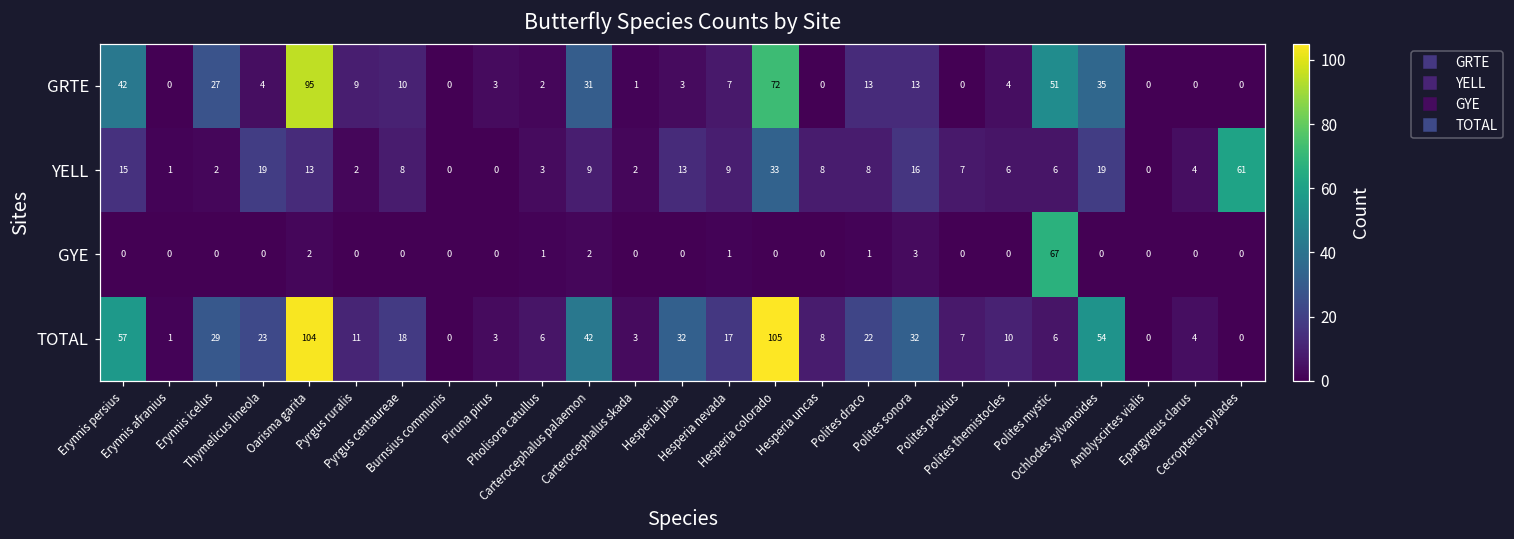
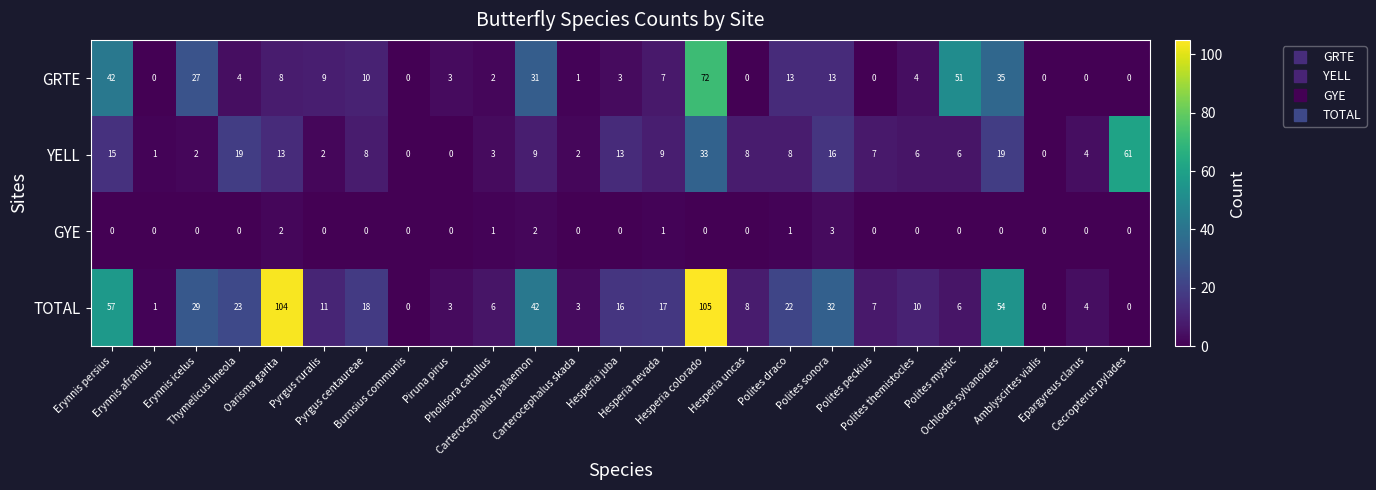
GRTE, Oarisma garita: 95 -> 8
GYE, Polites mystic: 67 -> 0
TOTAL, Hesperia juba: 32 -> 16
